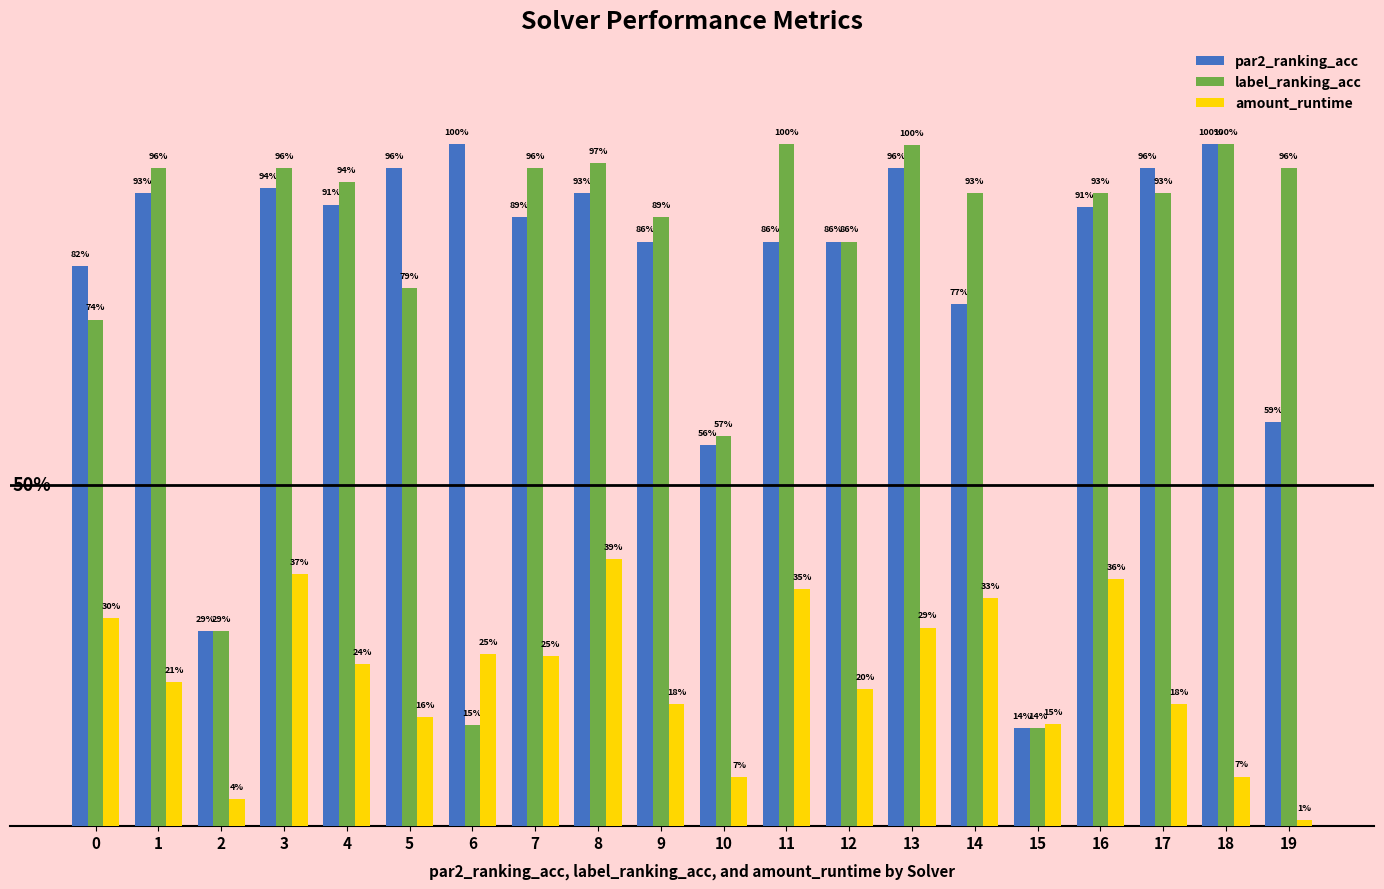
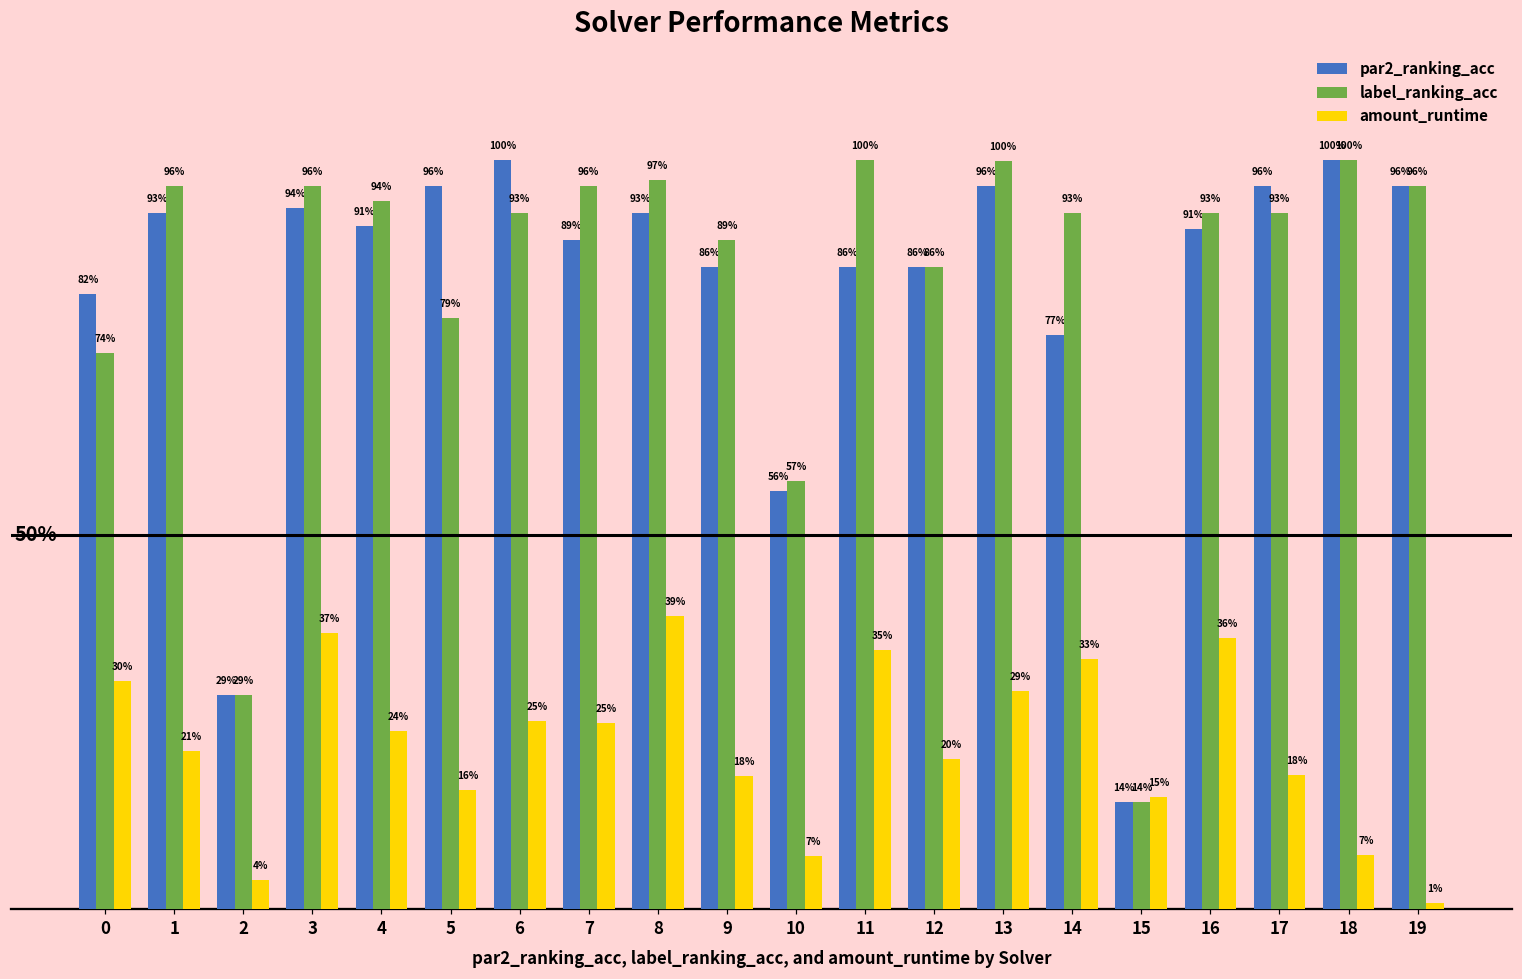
label_ranking_acc, 6: 15% -> 93%
par2_ranking_acc, 19: 59% -> 96%
